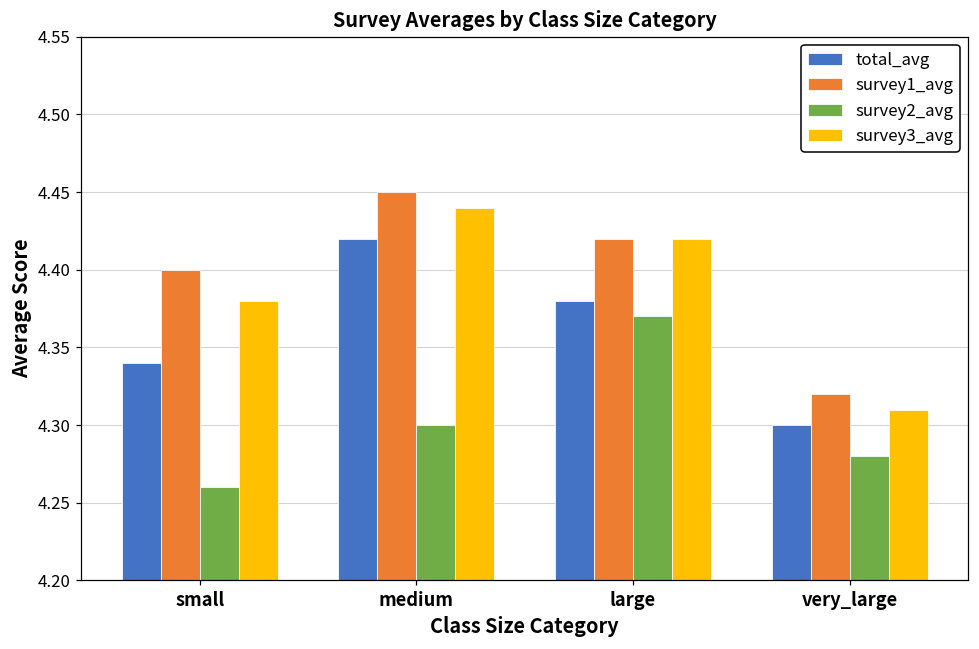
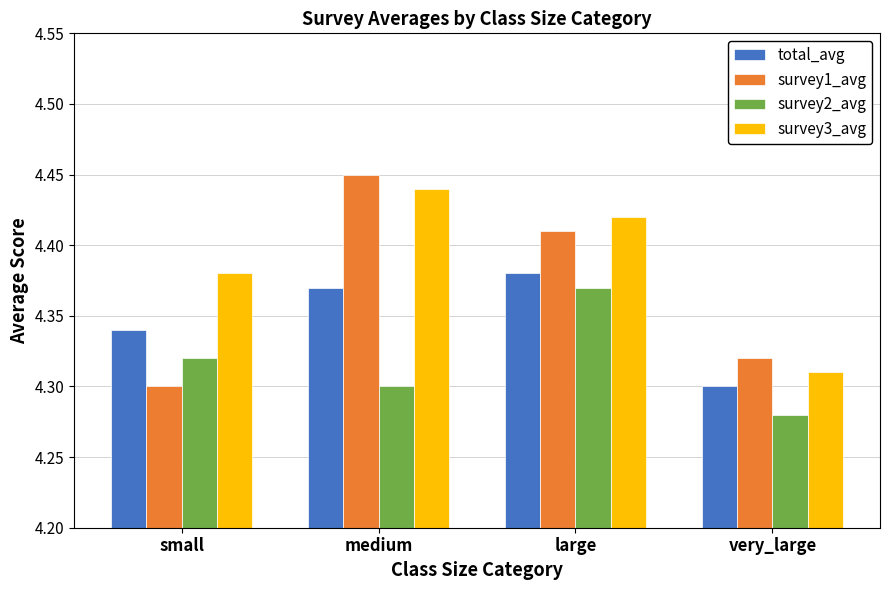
survey1_avg, small: 4.4 -> 4.3
survey2_avg, small: 4.26 -> 4.32
total_avg, medium: 4.42 -> 4.37
survey1_avg, large: 4.42 -> 4.41
